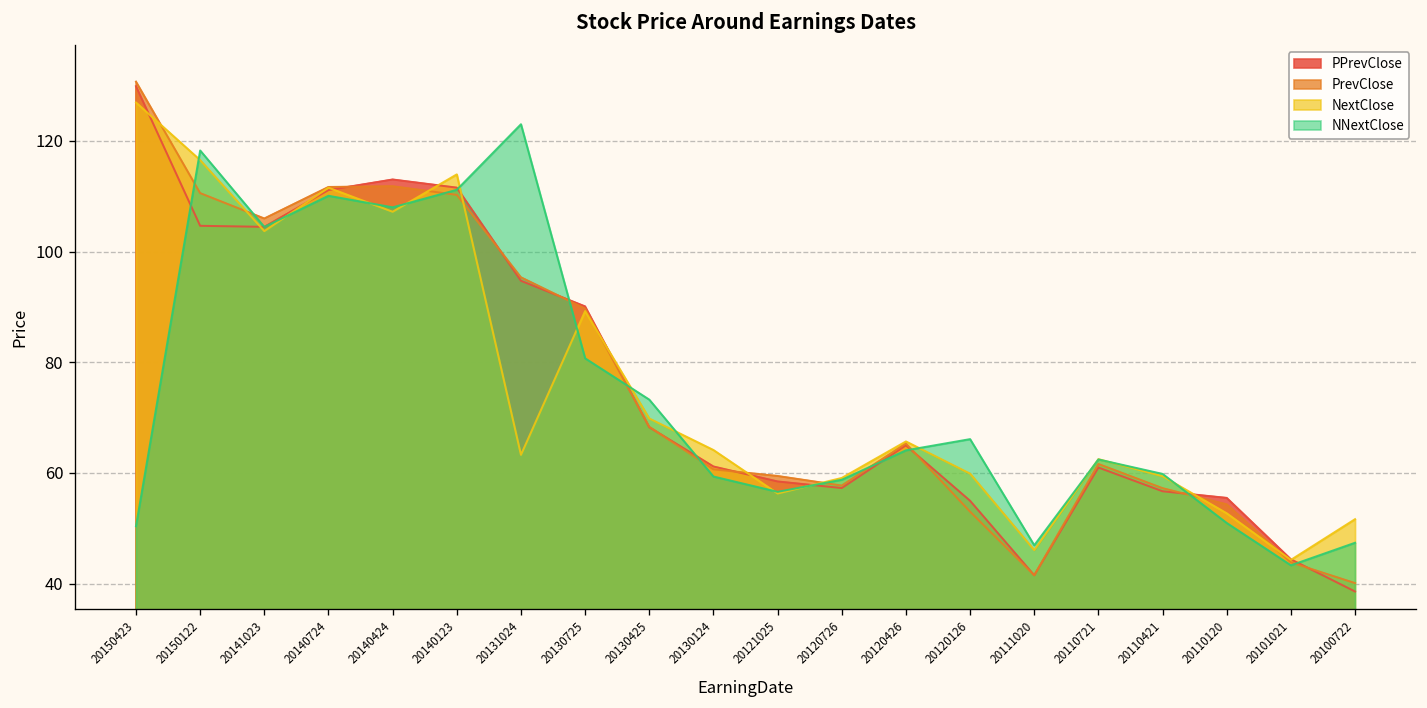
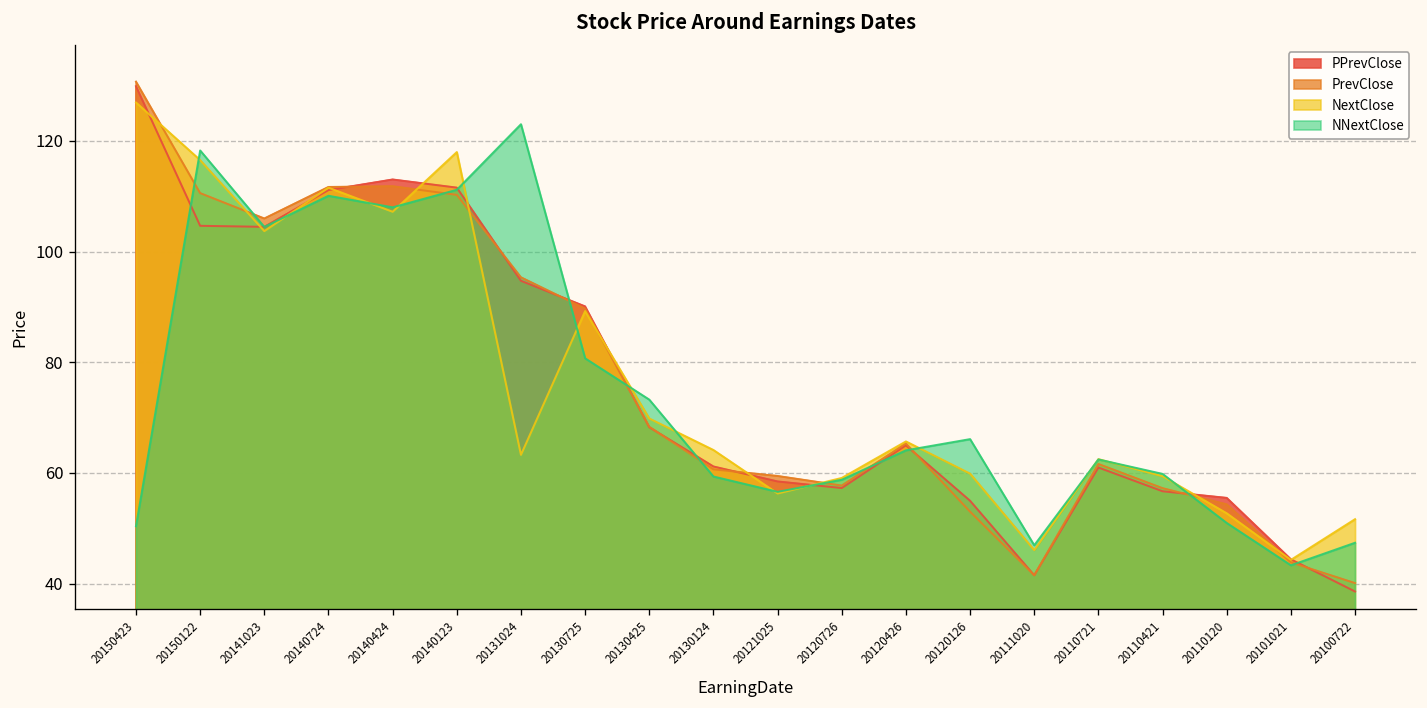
NextClose, 20140123: 114 -> 118
